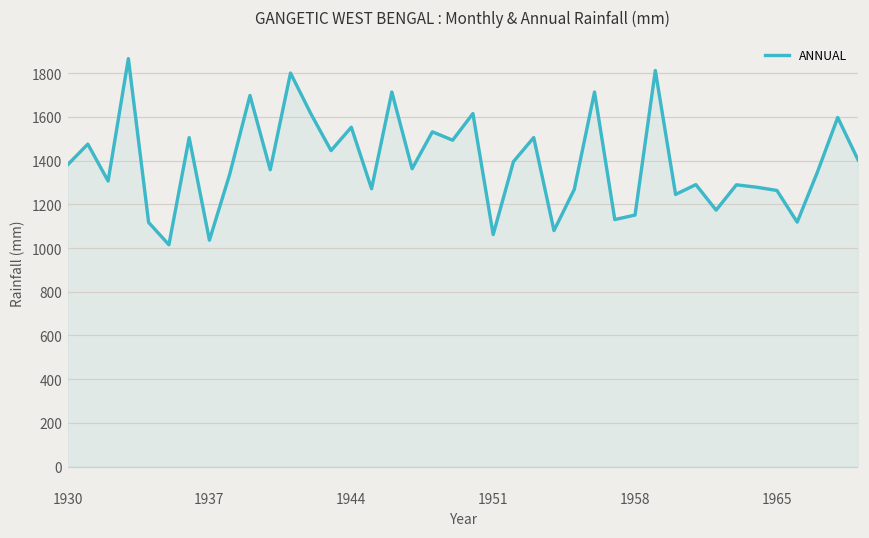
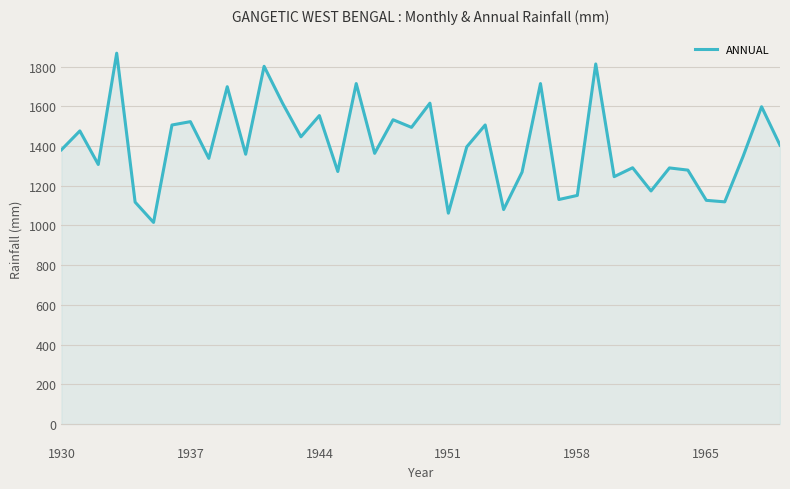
1937: 1040 -> 1520
1965: 1260 -> 1130
